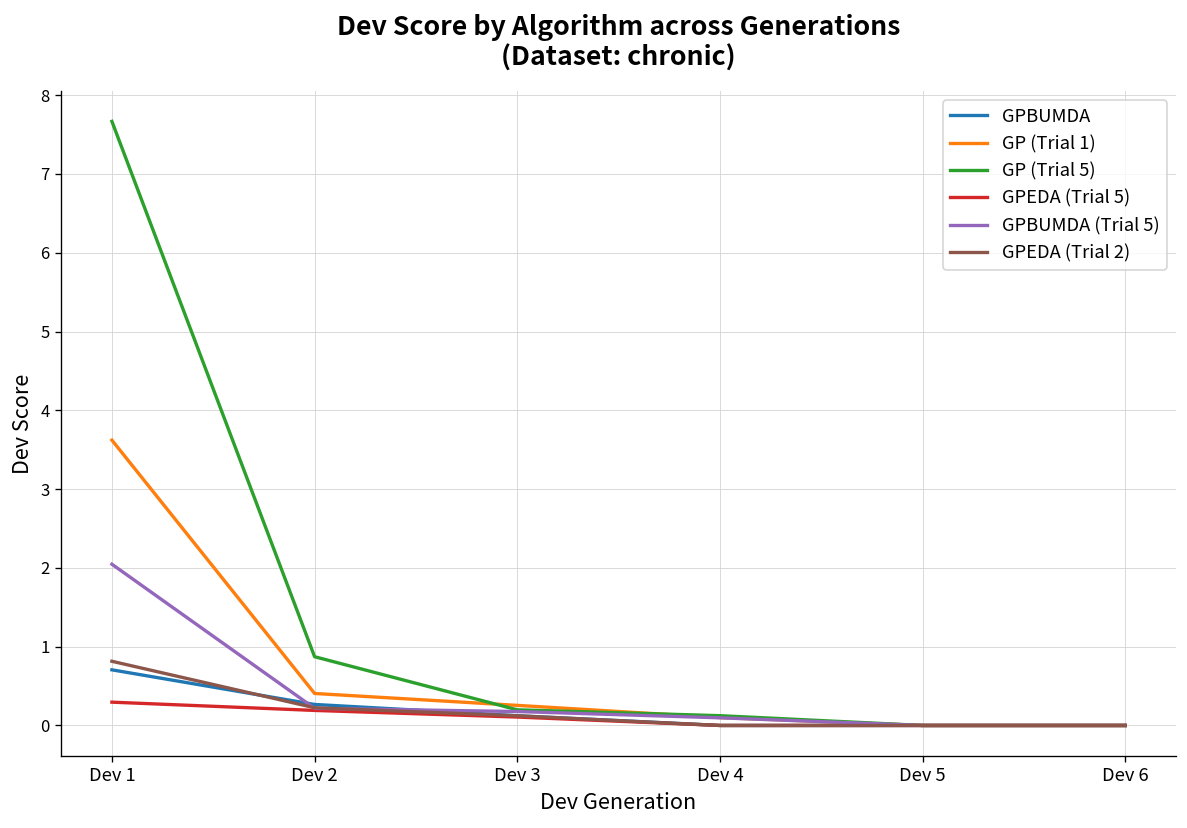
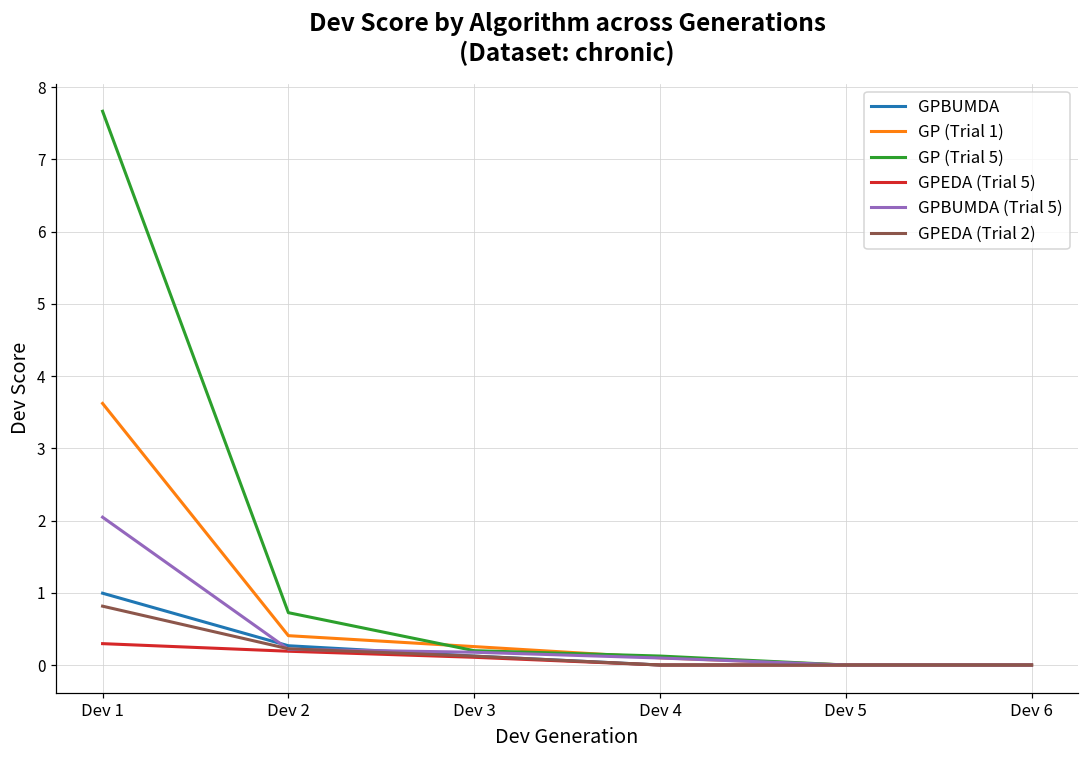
GPBUMDA, Dev 1: 0.7 -> 1.0
GP (Trial 5), Dev 2: 0.9 -> 0.7
